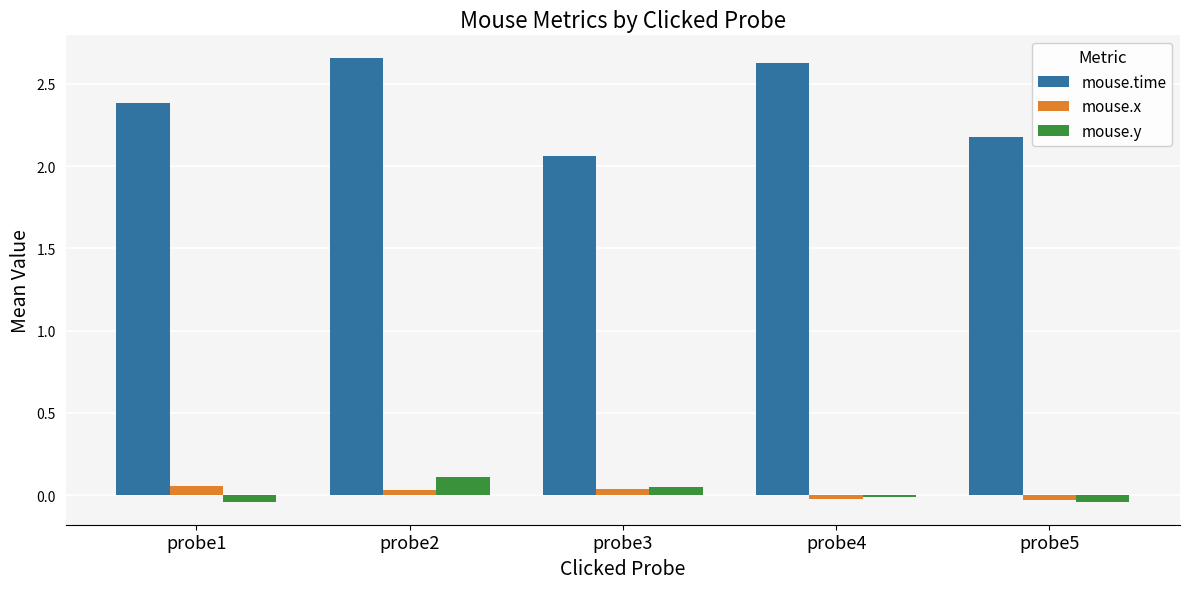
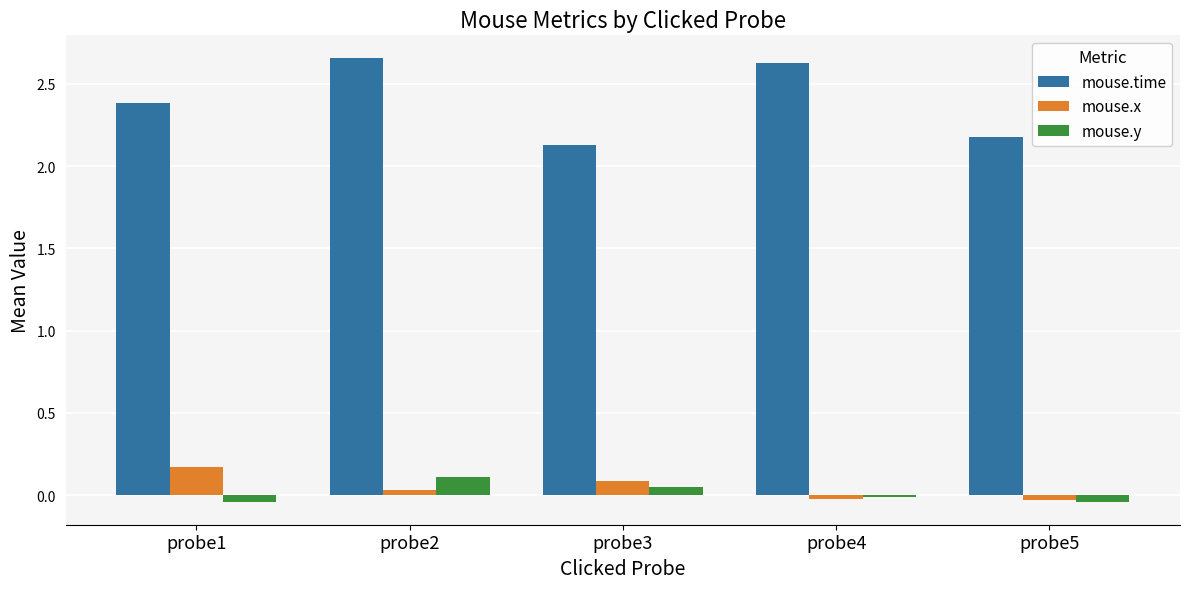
mouse.x, probe1: 0.06 -> 0.17
mouse.time, probe3: 2.06 -> 2.13
mouse.x, probe3: 0.04 -> 0.09
